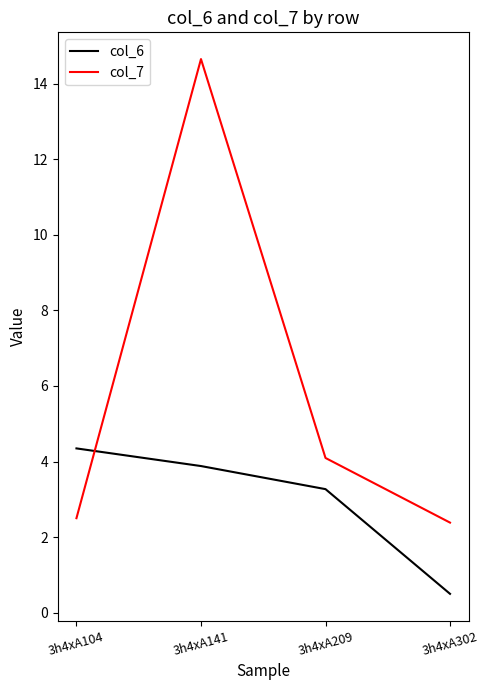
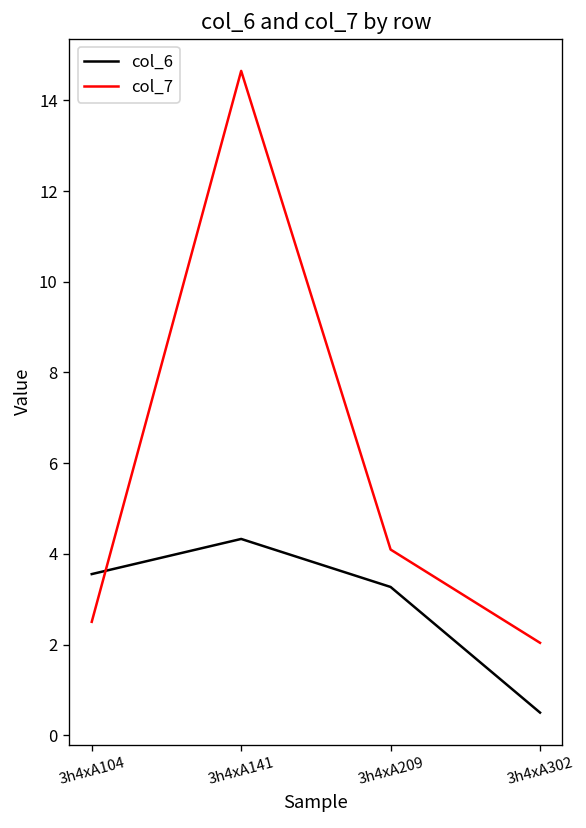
col_6, 3h4xA104: 4.3 -> 3.6
col_6, 3h4xA141: 3.9 -> 4.3
col_7, 3h4xA302: 2.4 -> 2.0
